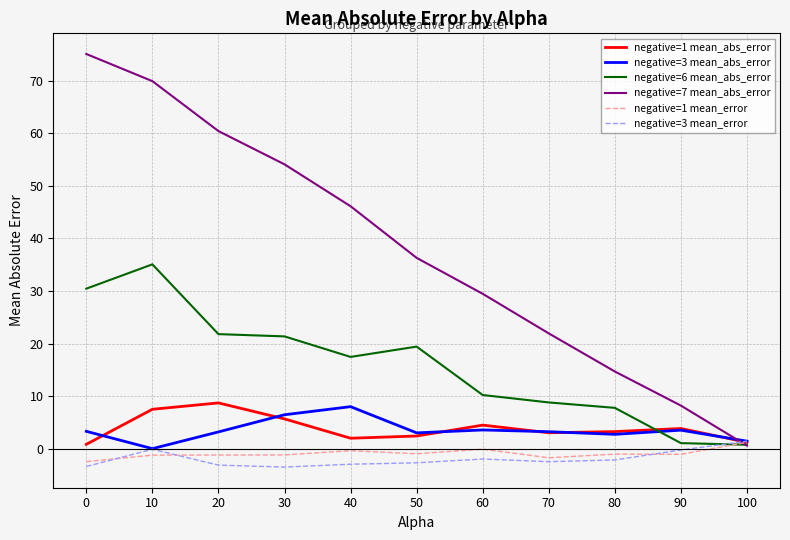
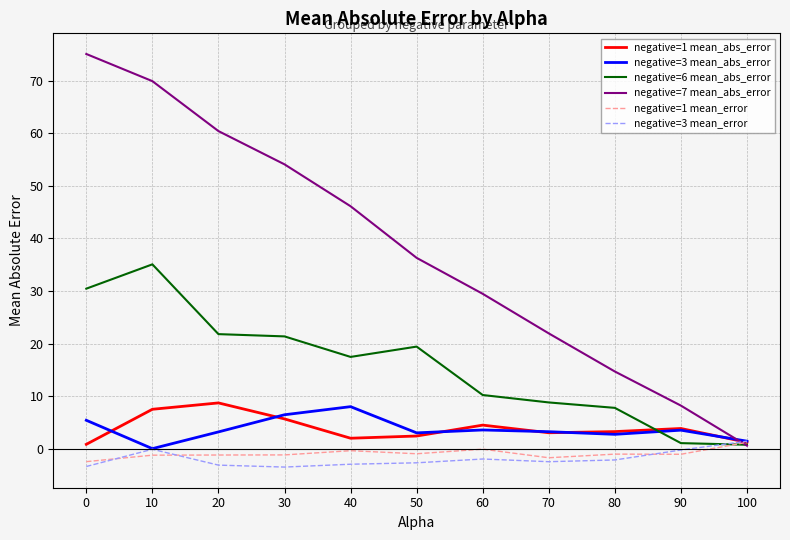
negative=3 mean_abs_error, 0: 3 -> 5
